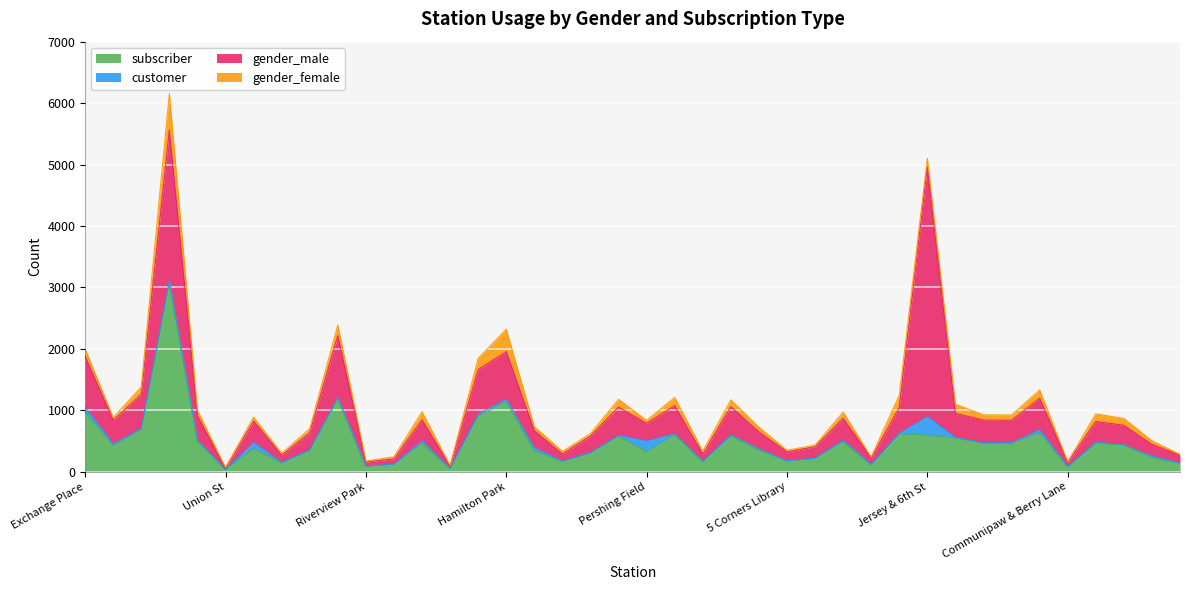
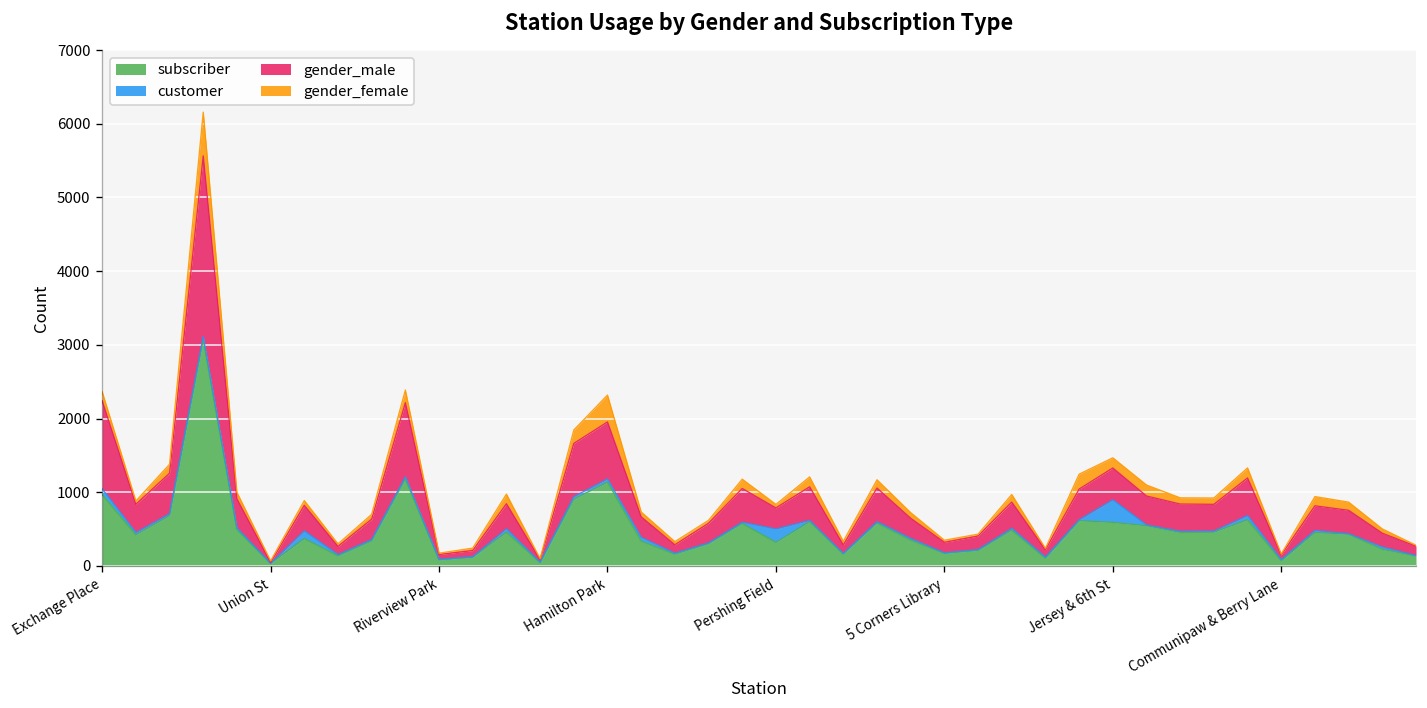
gender_male, Exchange Place: 800 -> 1200
gender_male, Jersey & 6th St: 4100 -> 400
